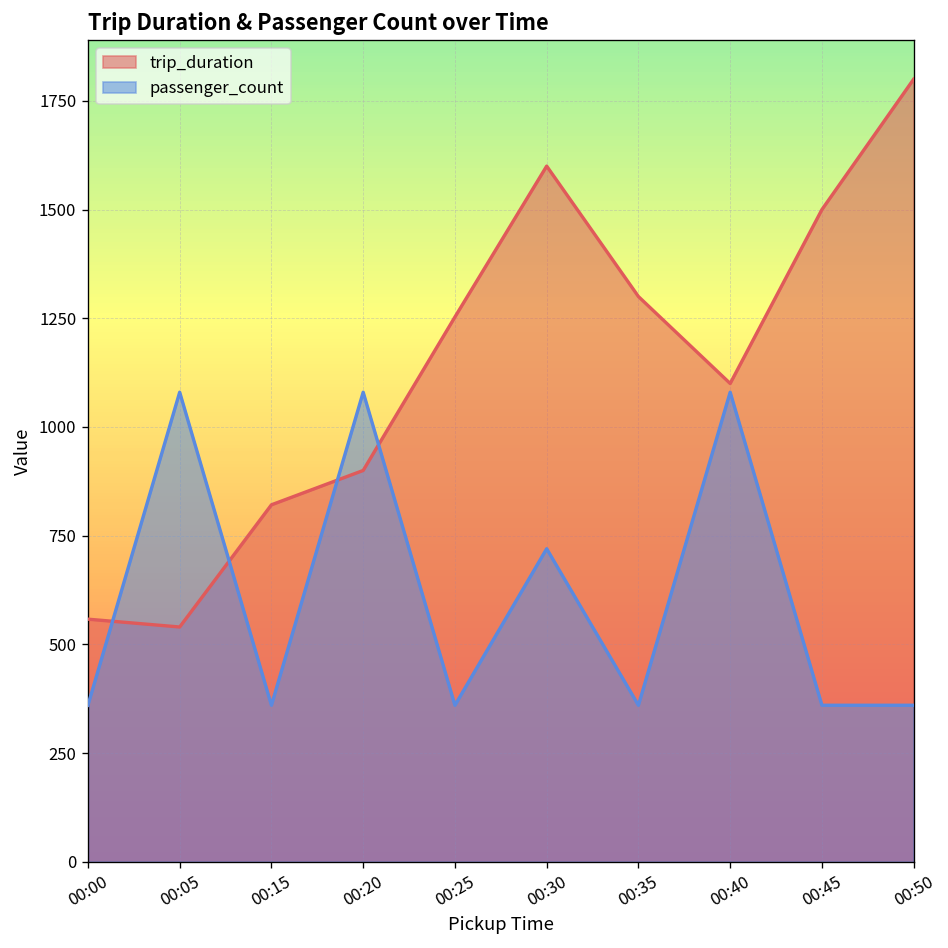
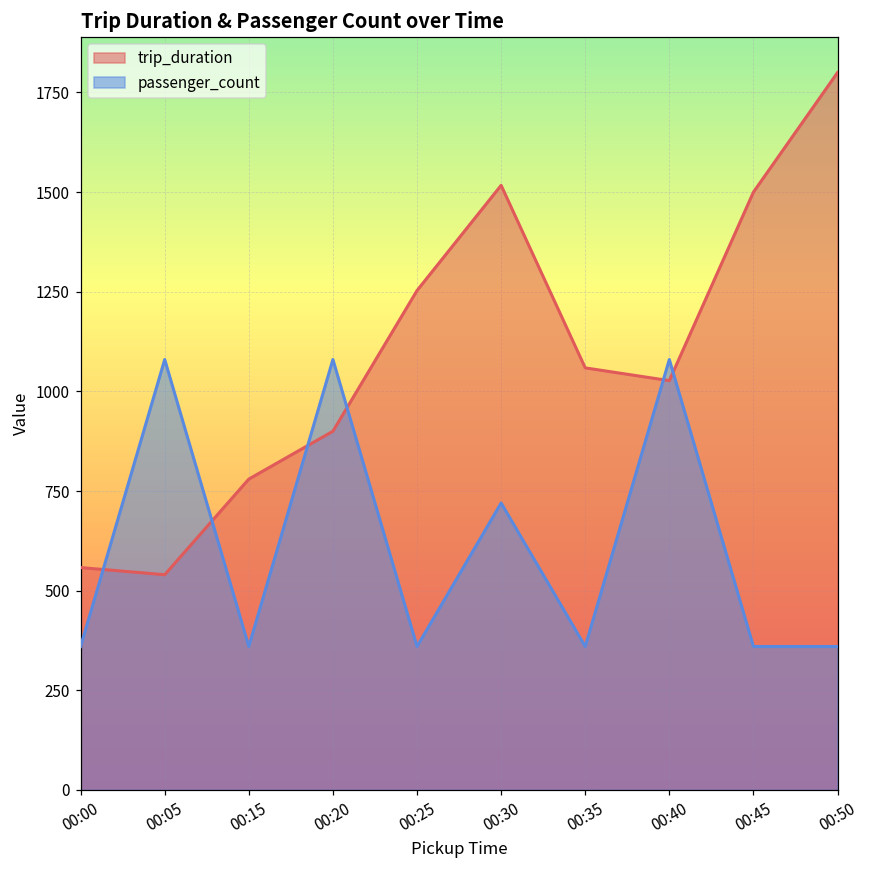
trip_duration, 00:15: 820 -> 780
trip_duration, 00:30: 1600 -> 1520
trip_duration, 00:35: 1300 -> 1060
trip_duration, 00:40: 1100 -> 1030
